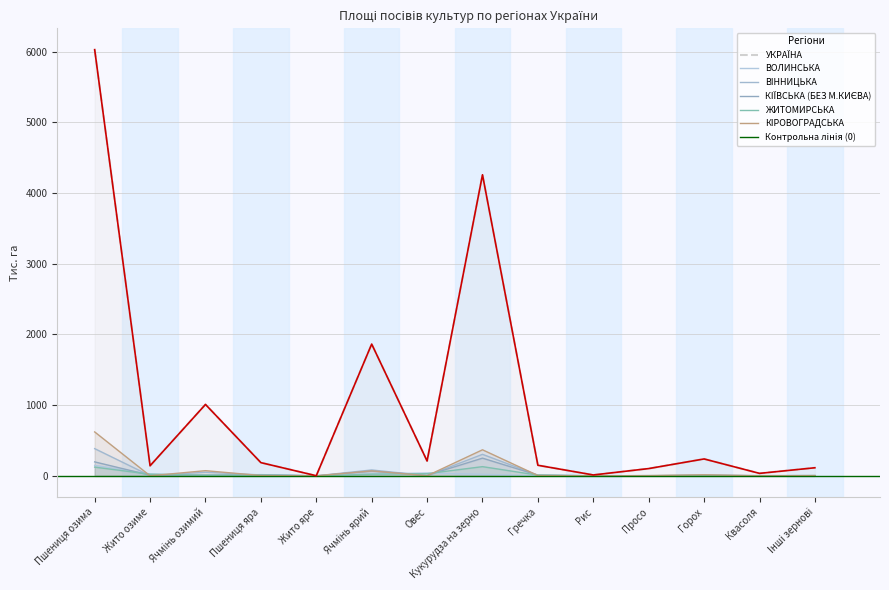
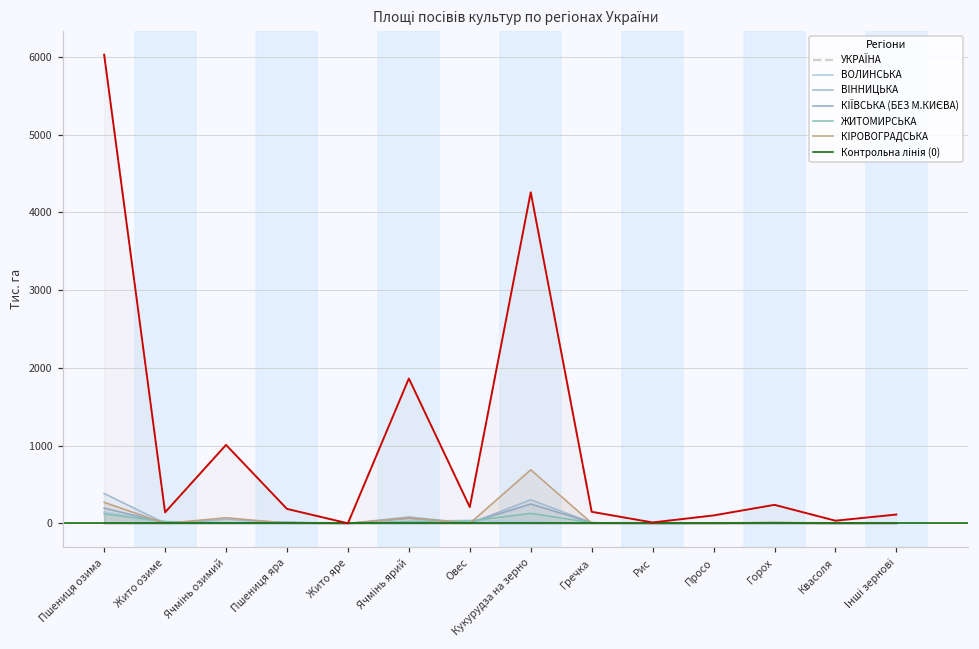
КІРОВОГРАДСЬКА, Пшениця озима: 600 -> 300
КІРОВОГРАДСЬКА, Кукурудза на зерно: 400 -> 700
